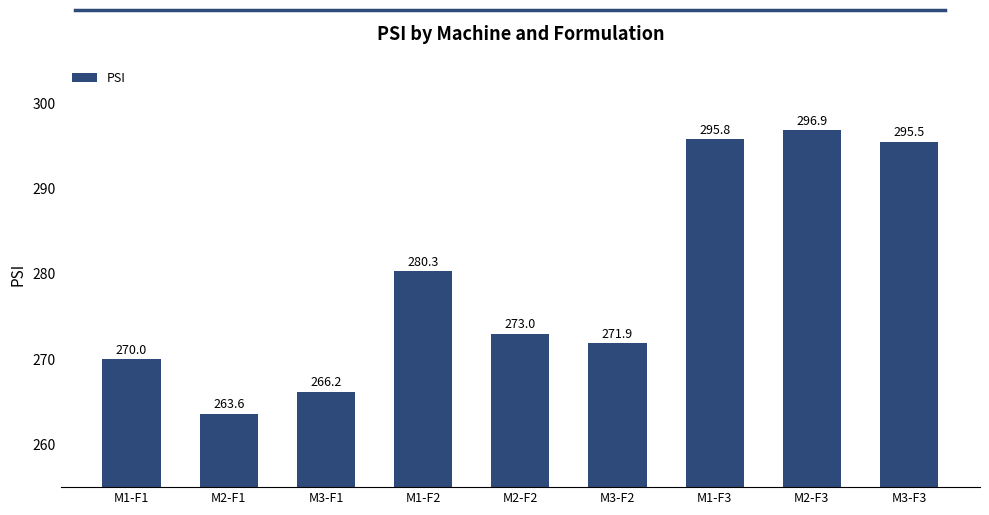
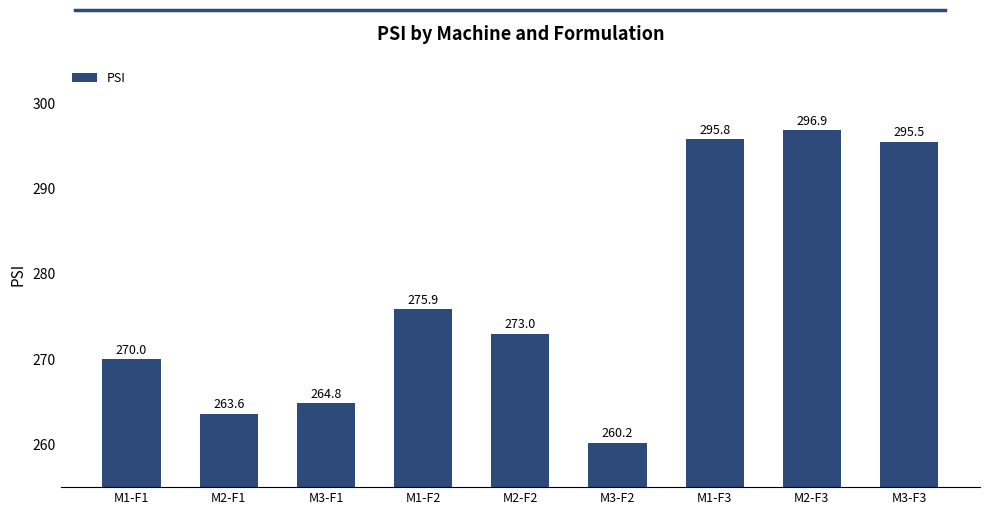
M3-F1: 266.2 -> 264.8
M1-F2: 280.3 -> 275.9
M3-F2: 271.9 -> 260.2
